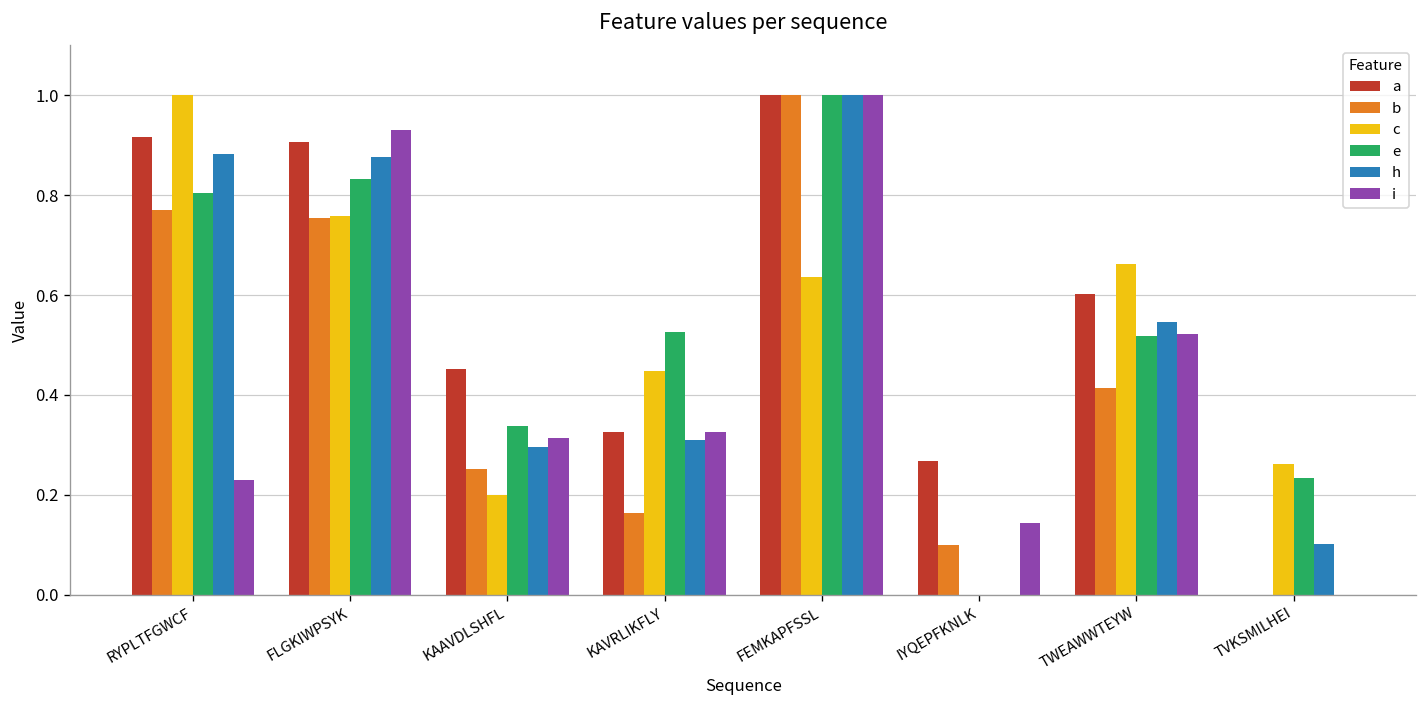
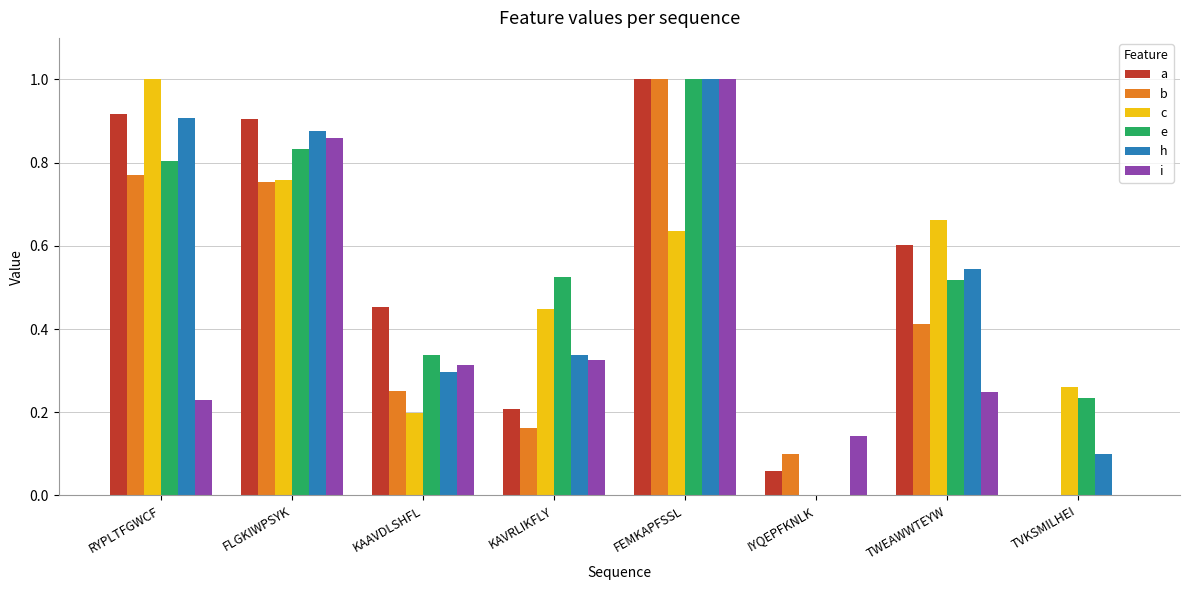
h, RYPLTFGWCF: 0.88 -> 0.91
i, FLGKIWPSYK: 0.93 -> 0.86
a, KAVRLIKFLY: 0.33 -> 0.21
h, KAVRLIKFLY: 0.31 -> 0.34
a, IYQEPFKNLK: 0.27 -> 0.06
i, TWEAWWTEYW: 0.52 -> 0.25
